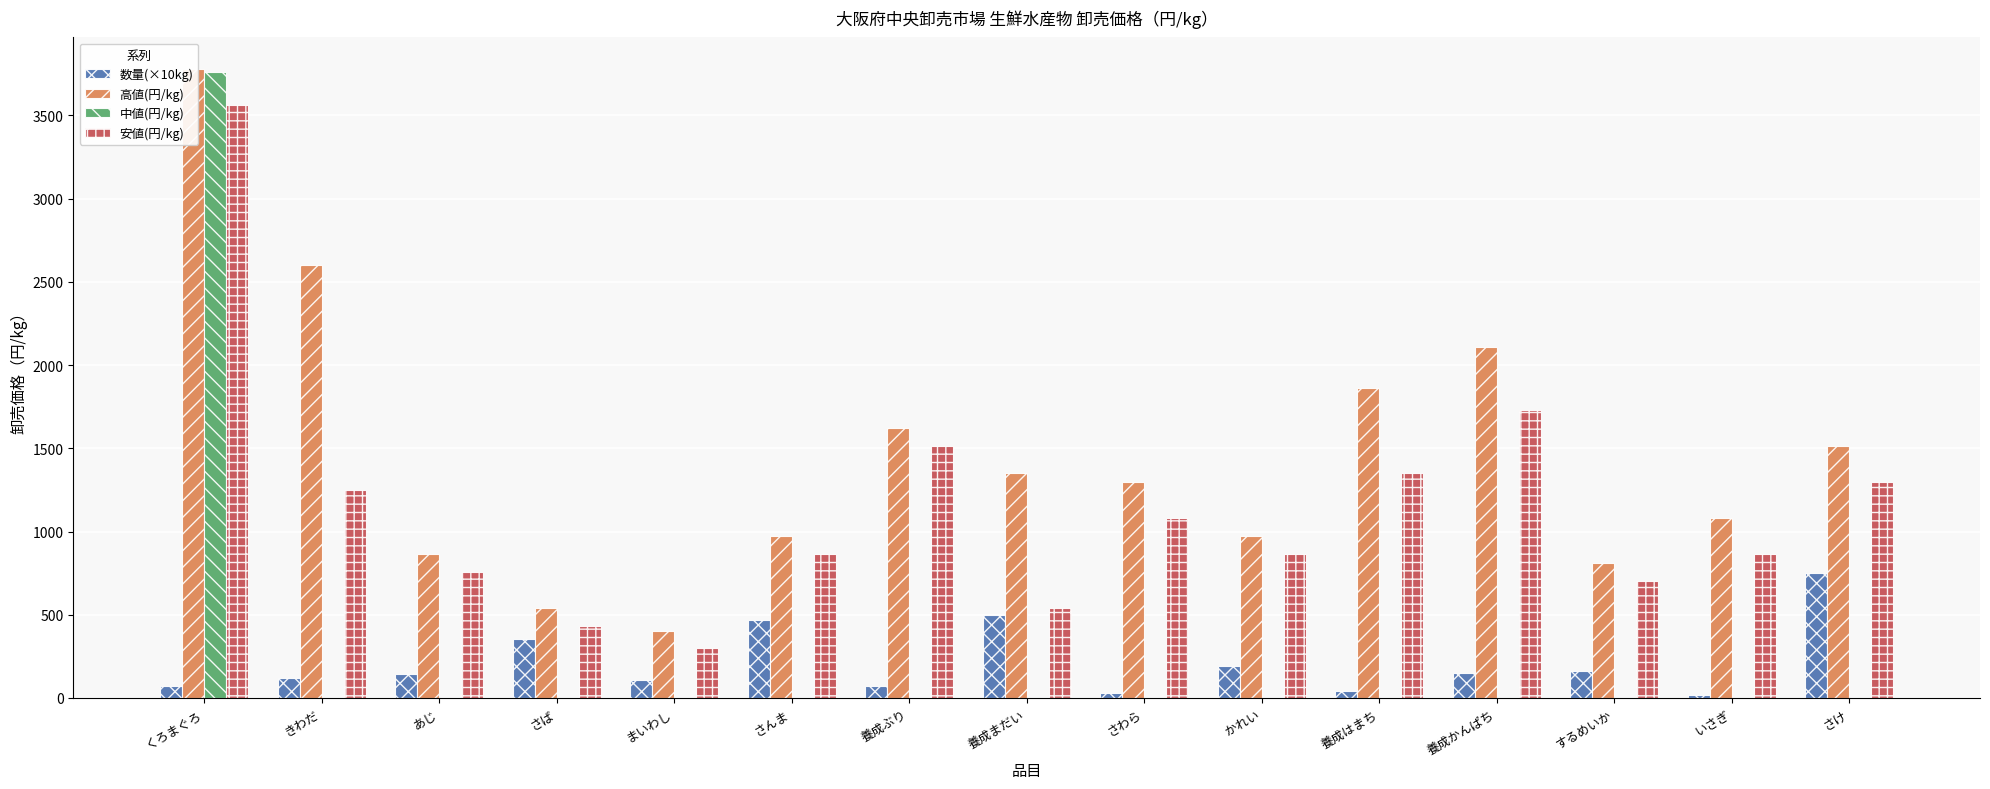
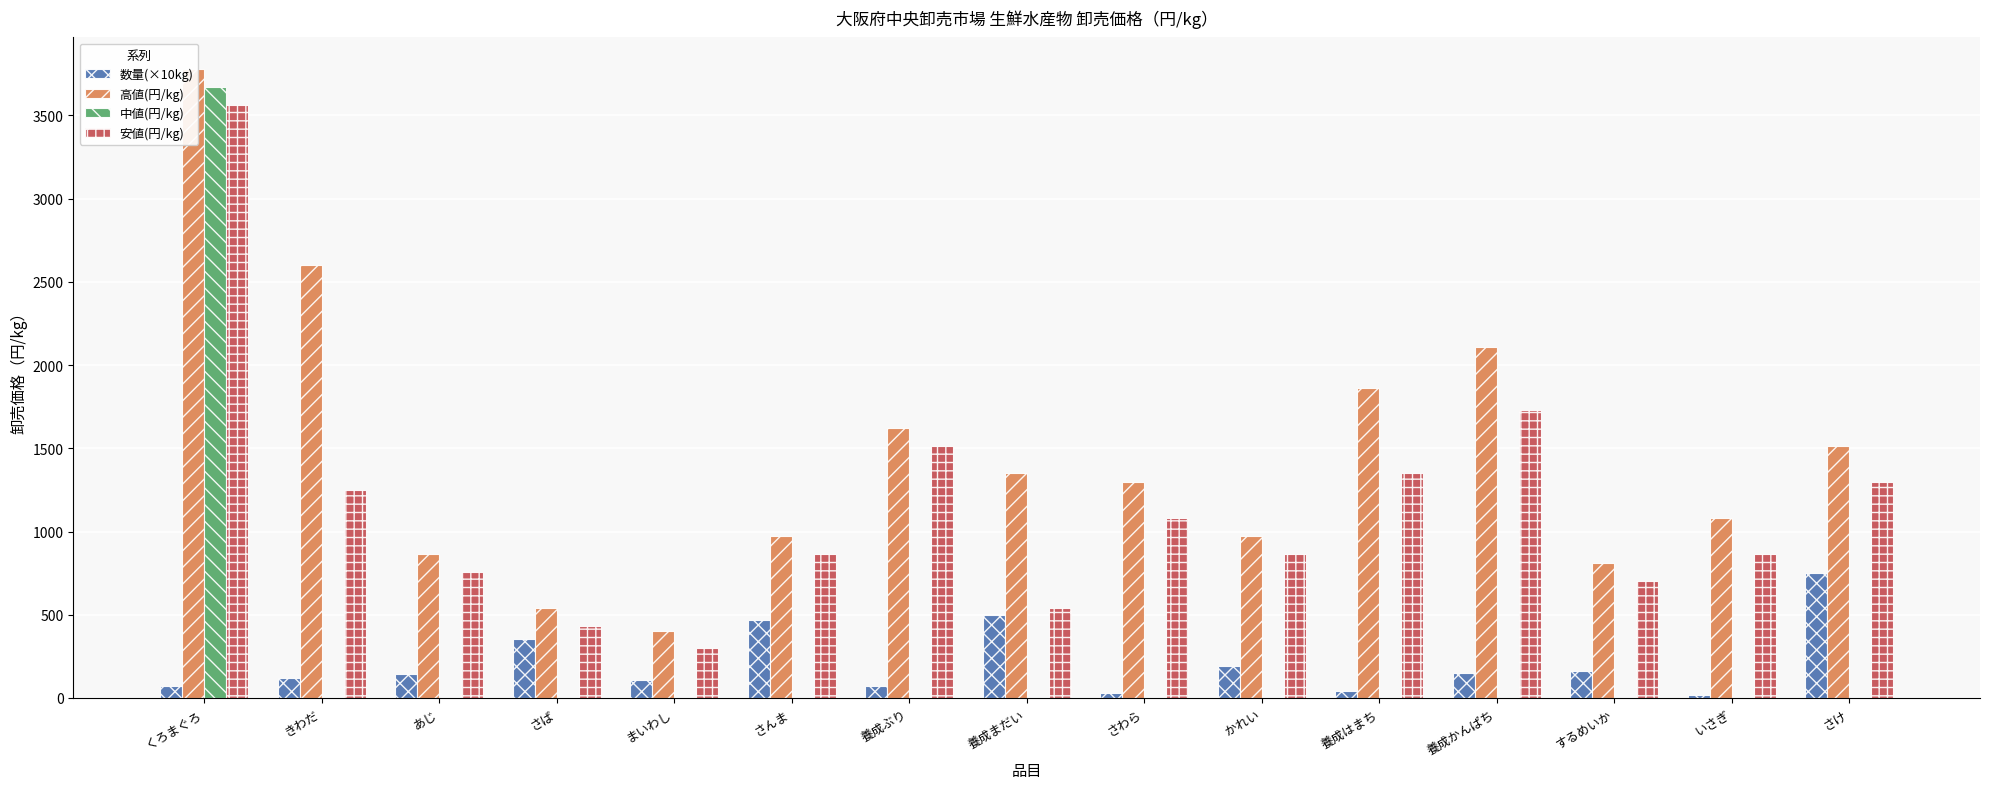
中値(円/kg), くろまぐろ: 3760 -> 3670
